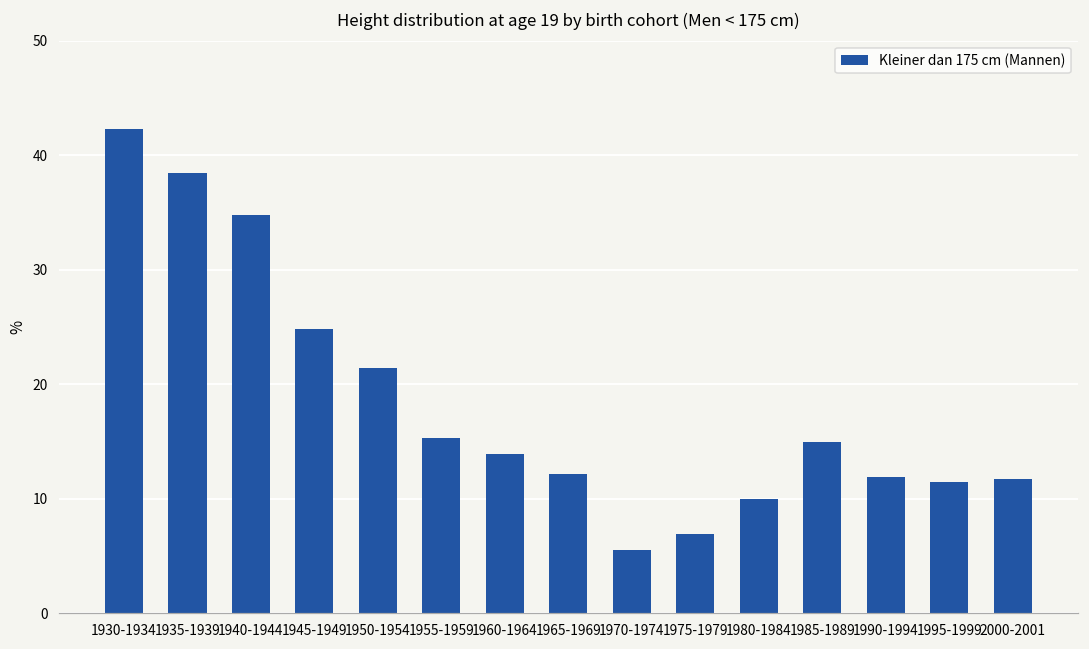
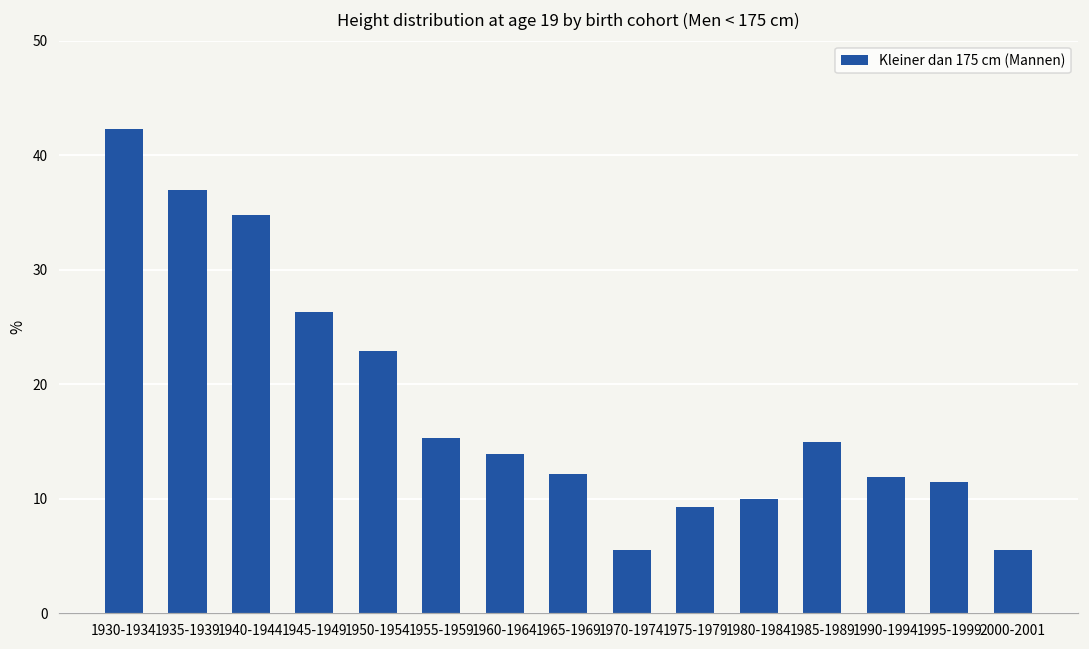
1935-1939: 38.5 -> 36.9
1945-1949: 24.9 -> 26.3
1950-1954: 21.4 -> 22.9
1975-1979: 6.9 -> 9.3
2000-2001: 11.7 -> 5.5
